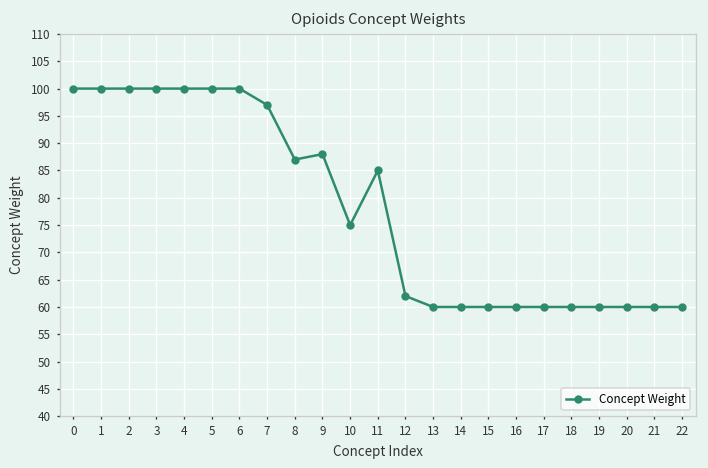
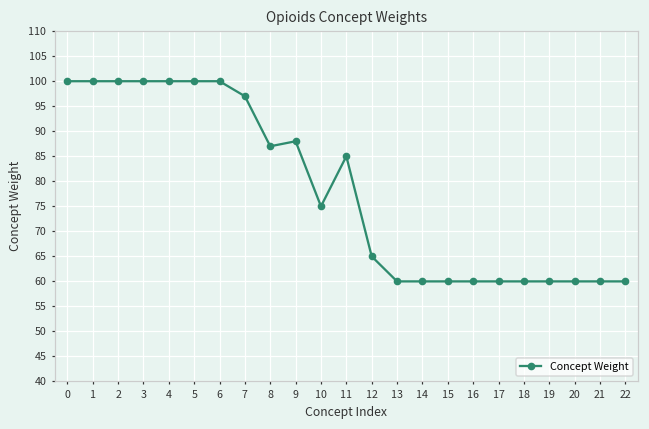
12: 62 -> 65
